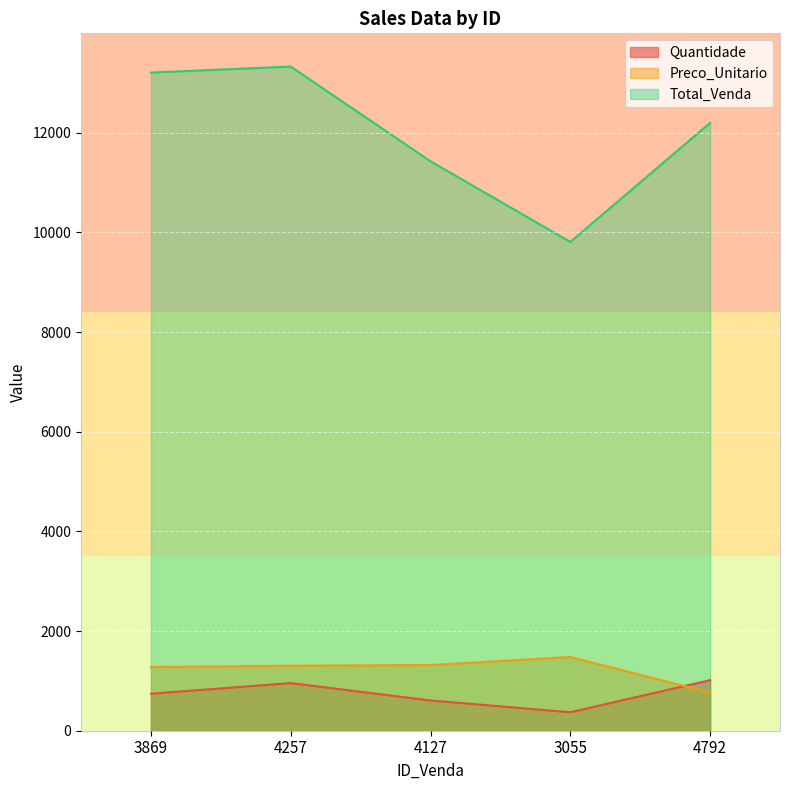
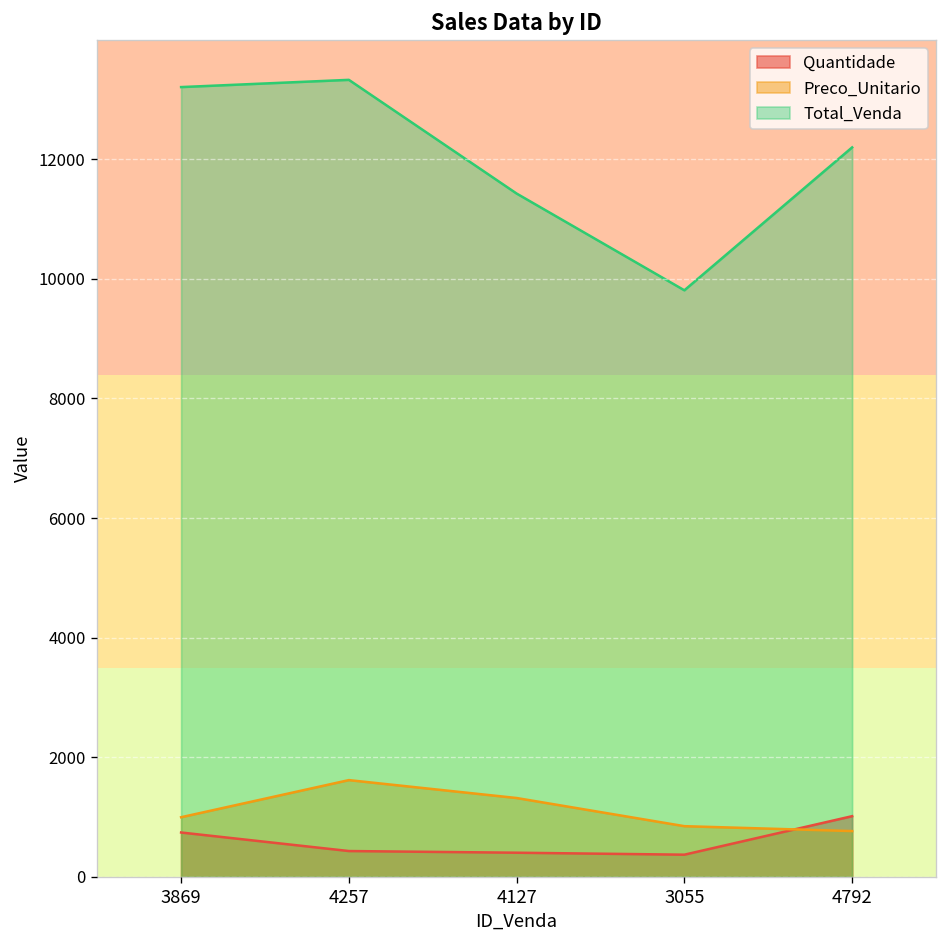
Preco_Unitario, 3869: 1300 -> 1000
Quantidade, 4257: 1000 -> 400
Preco_Unitario, 4257: 1300 -> 1600
Quantidade, 4127: 600 -> 400
Preco_Unitario, 3055: 1500 -> 800
